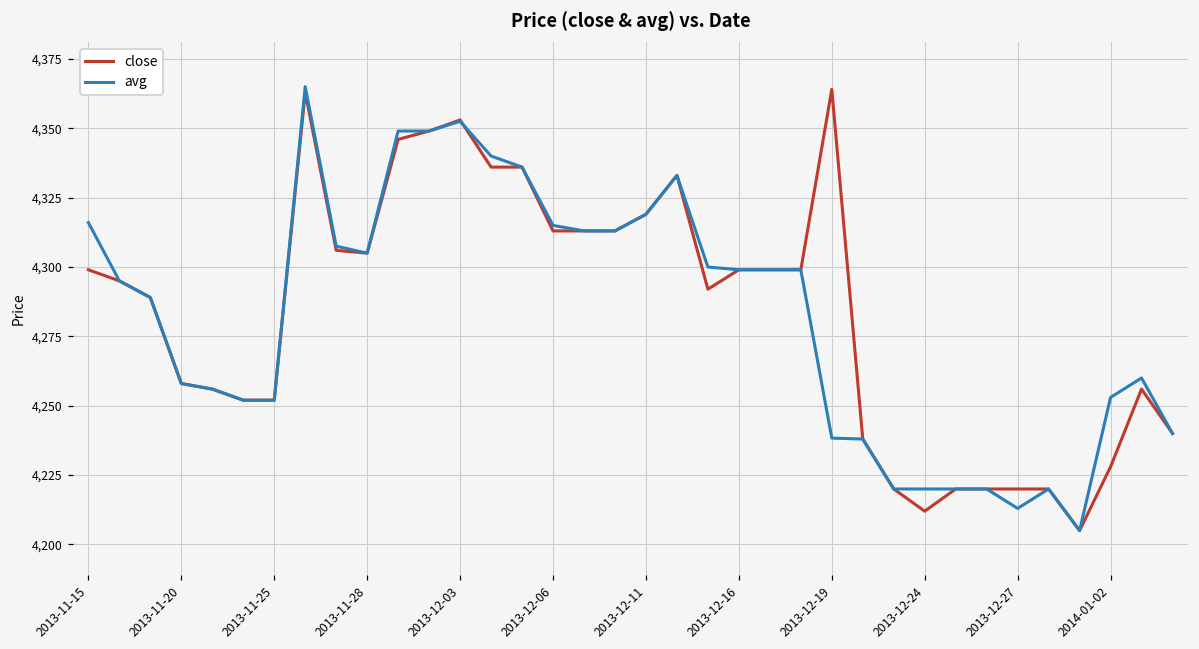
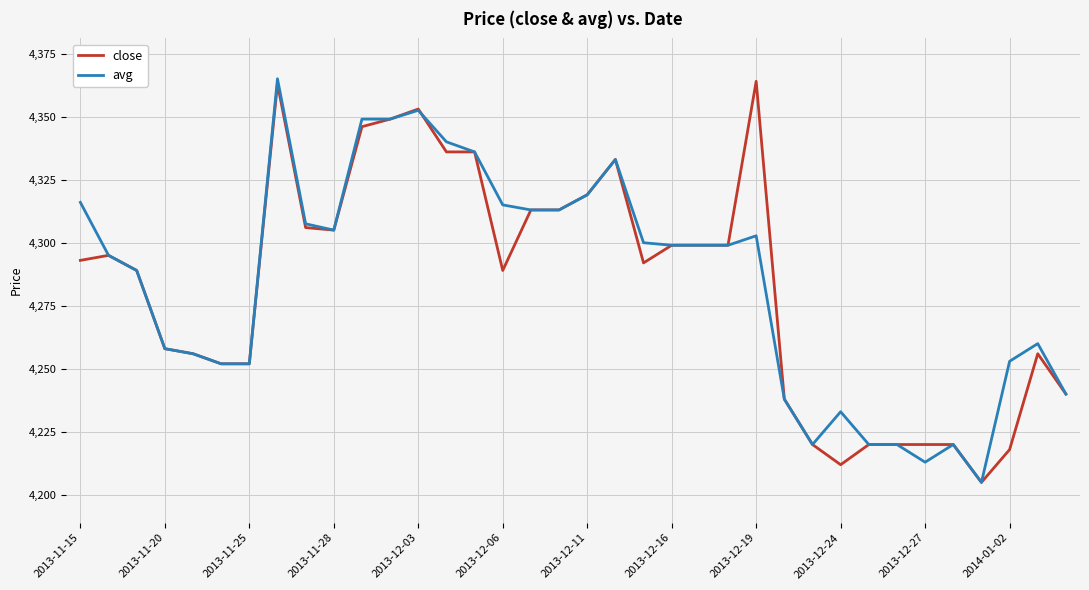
close, 2013-11-15: 4,299 -> 4,293
close, 2013-12-06: 4,313 -> 4,289
avg, 2013-12-19: 4,238 -> 4,303
avg, 2013-12-24: 4,220 -> 4,233
close, 2014-01-02: 4,228 -> 4,218
